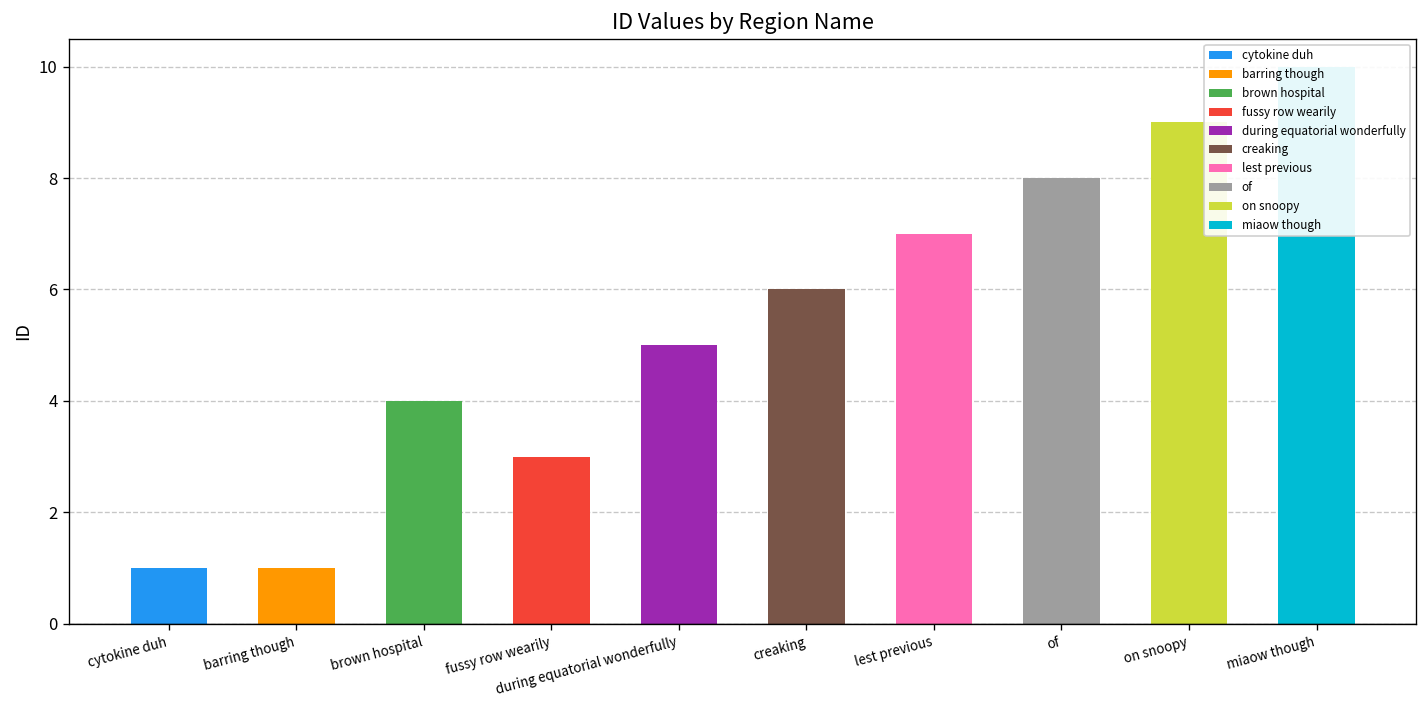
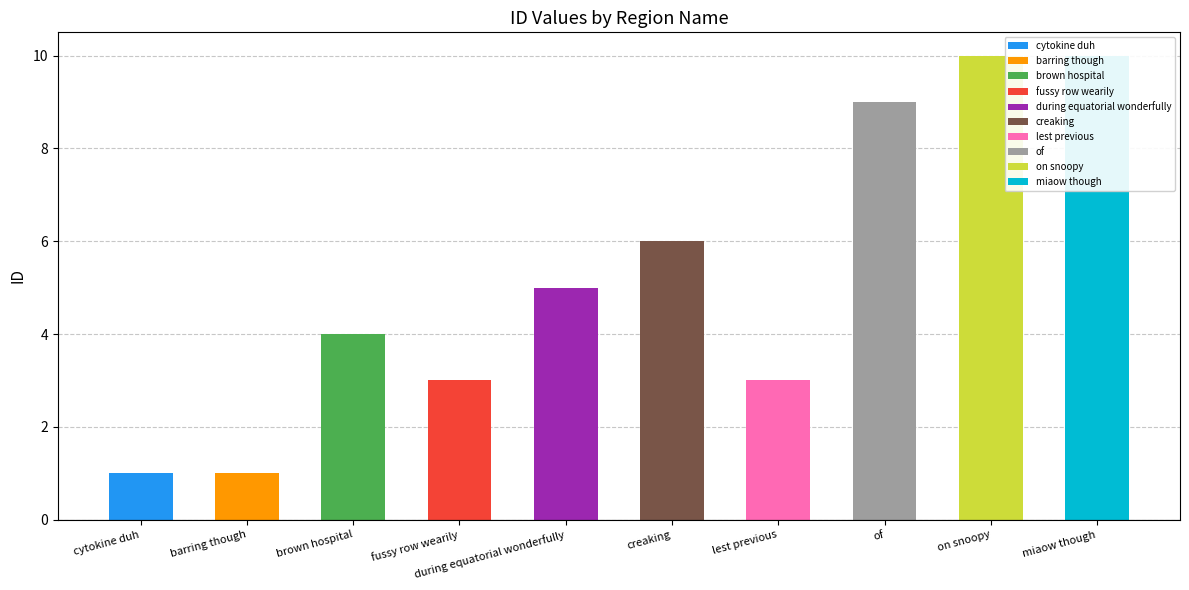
lest previous: 7 -> 3
of: 8 -> 9
on snoopy: 9 -> 10
